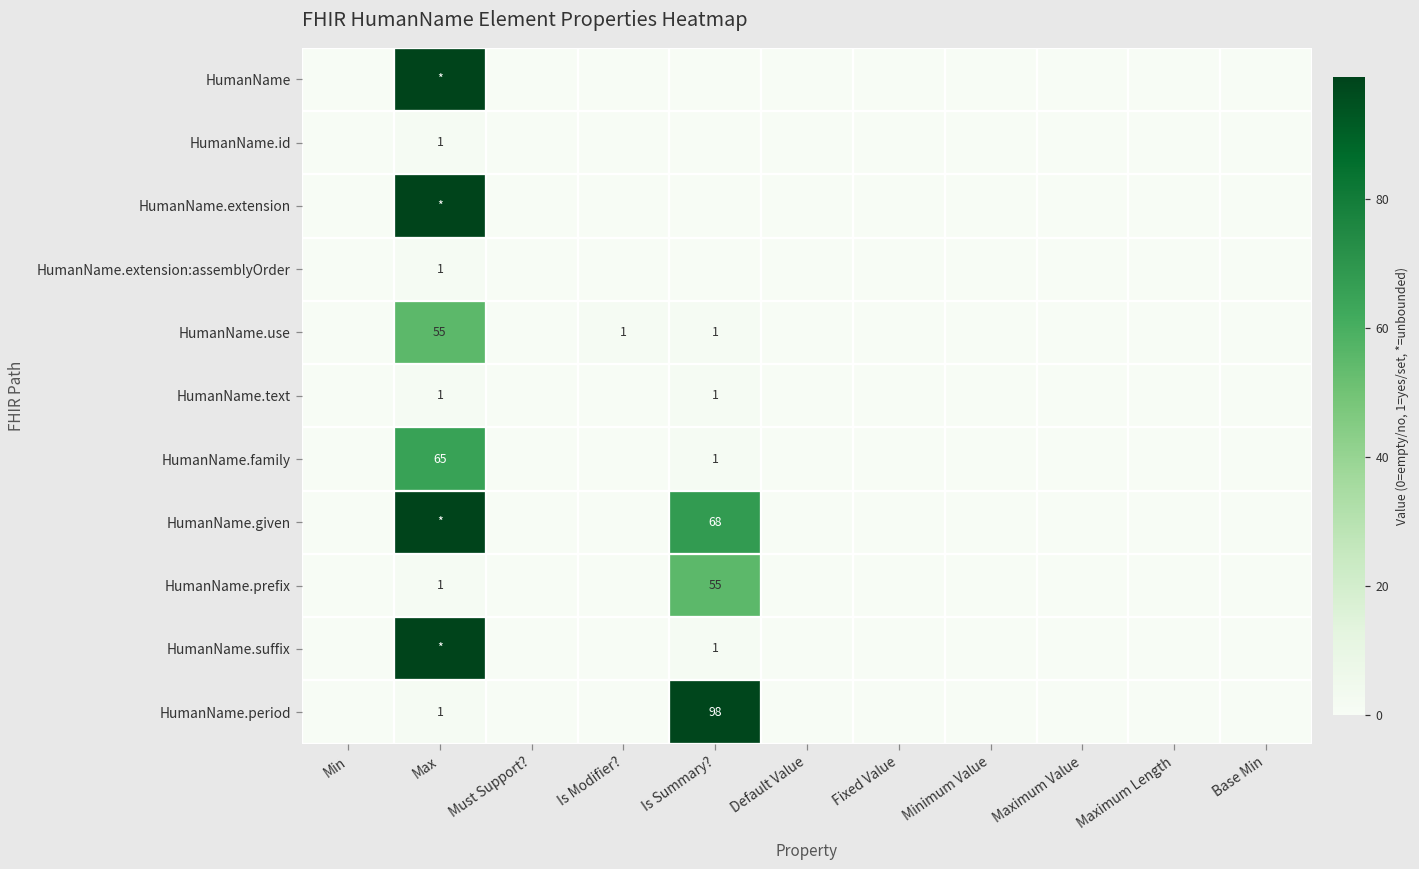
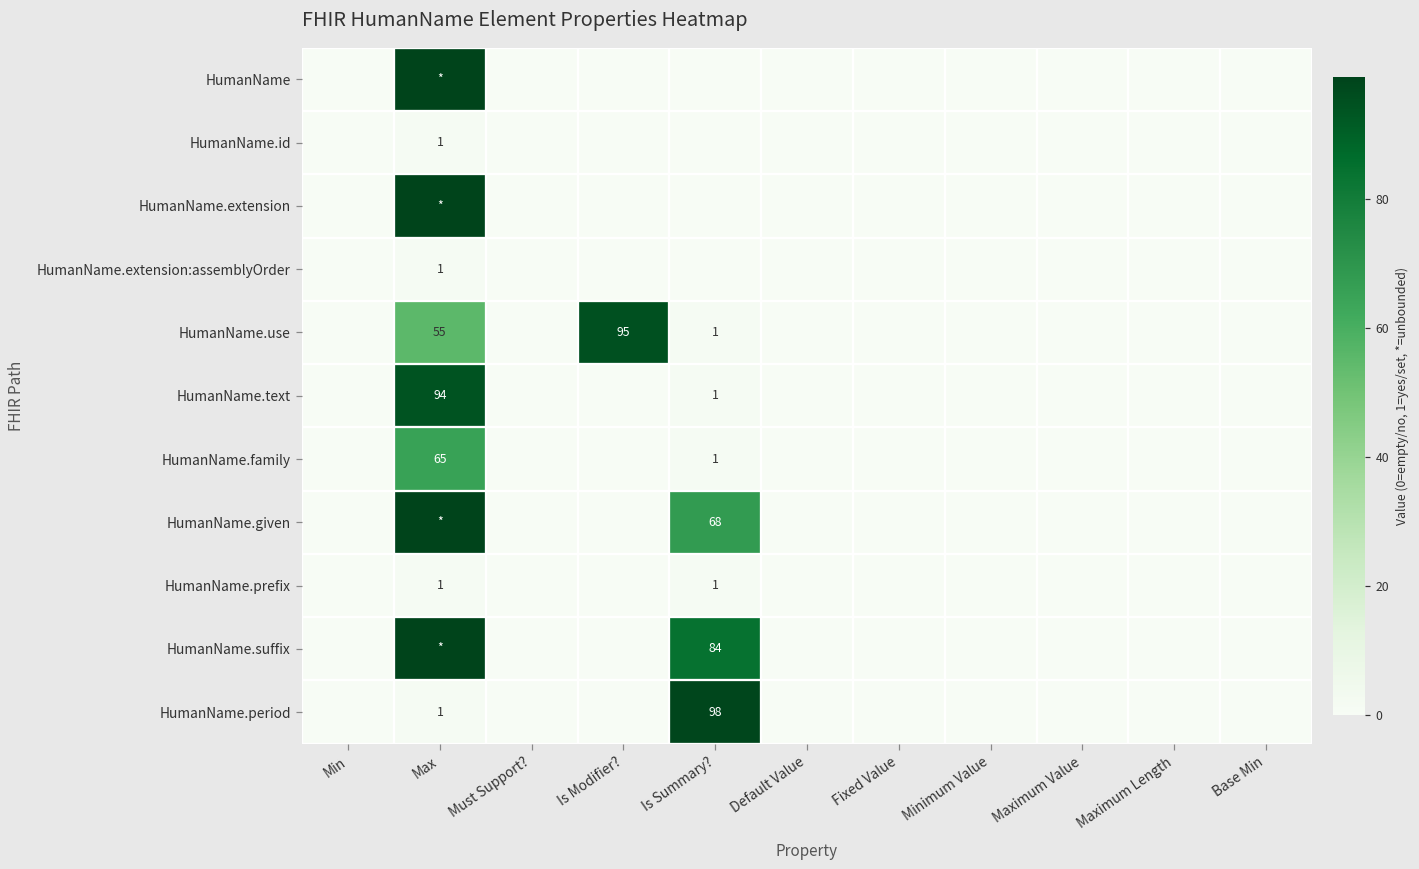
HumanName.use, Is Modifier?: 1 -> 95
HumanName.text, Max: 1 -> 94
HumanName.prefix, Is Summary?: 55 -> 1
HumanName.suffix, Is Summary?: 1 -> 84
